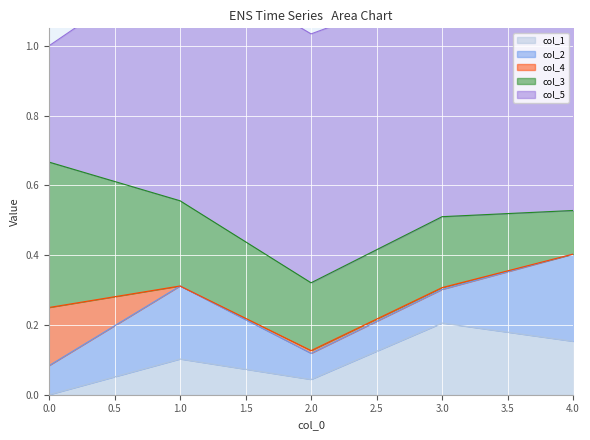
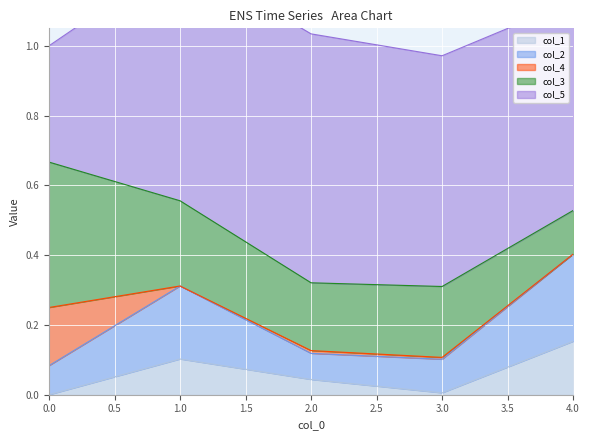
col_1, 3.0: 0.21 -> 0.01
